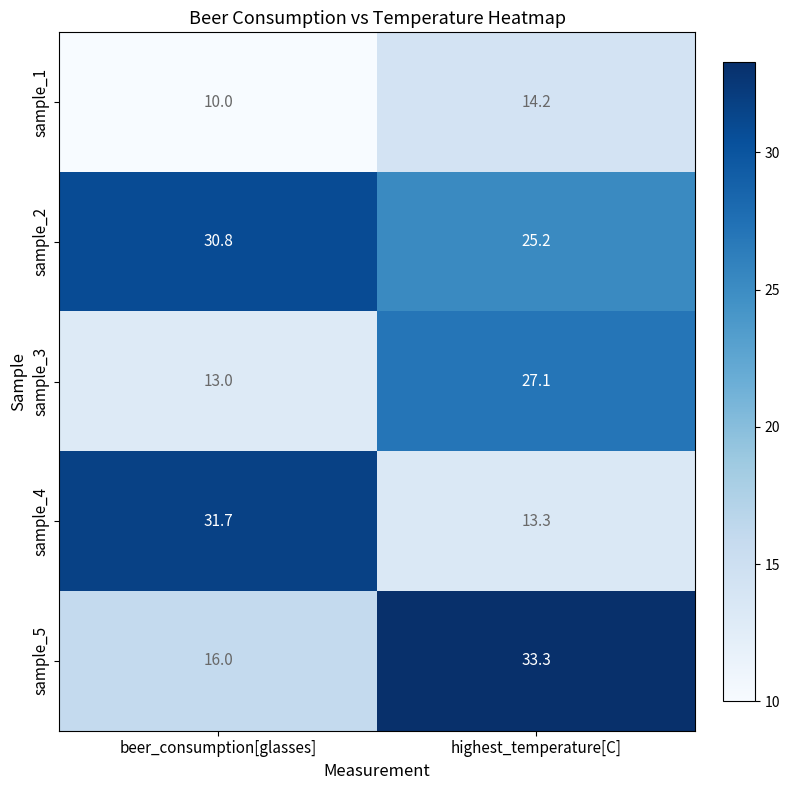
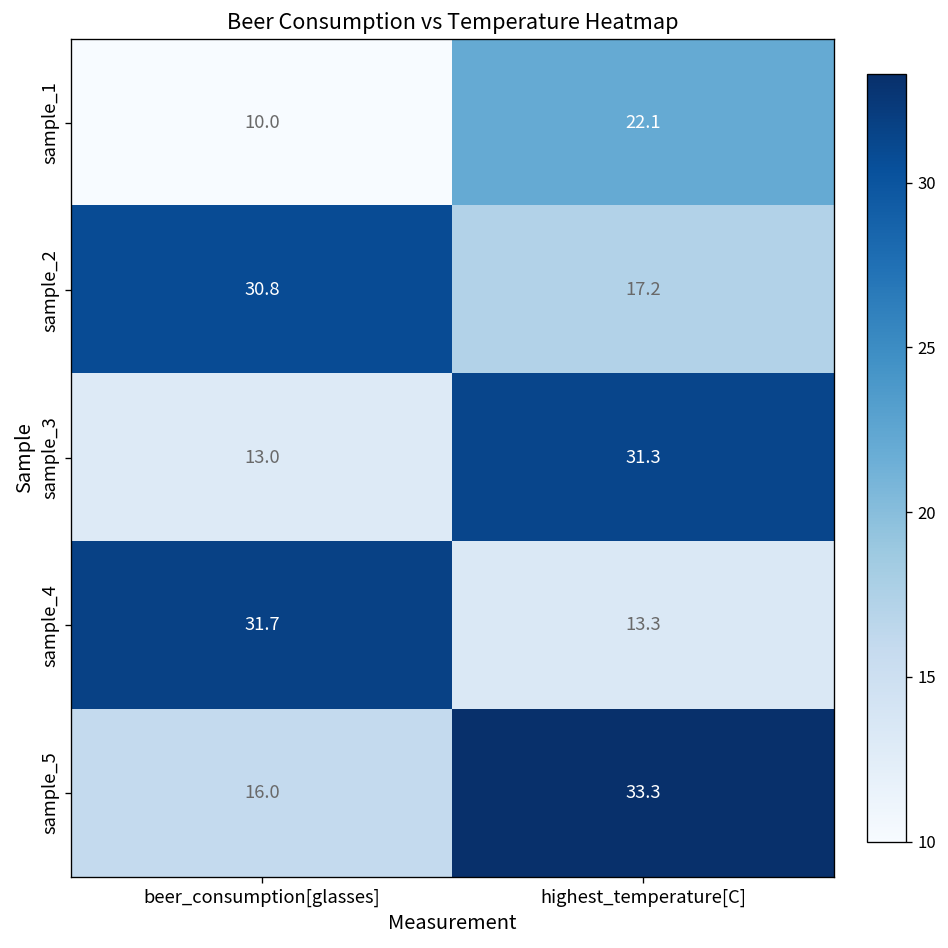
sample_1, highest_temperature[C]: 14.2 -> 22.1
sample_2, highest_temperature[C]: 25.2 -> 17.2
sample_3, highest_temperature[C]: 27.1 -> 31.3
